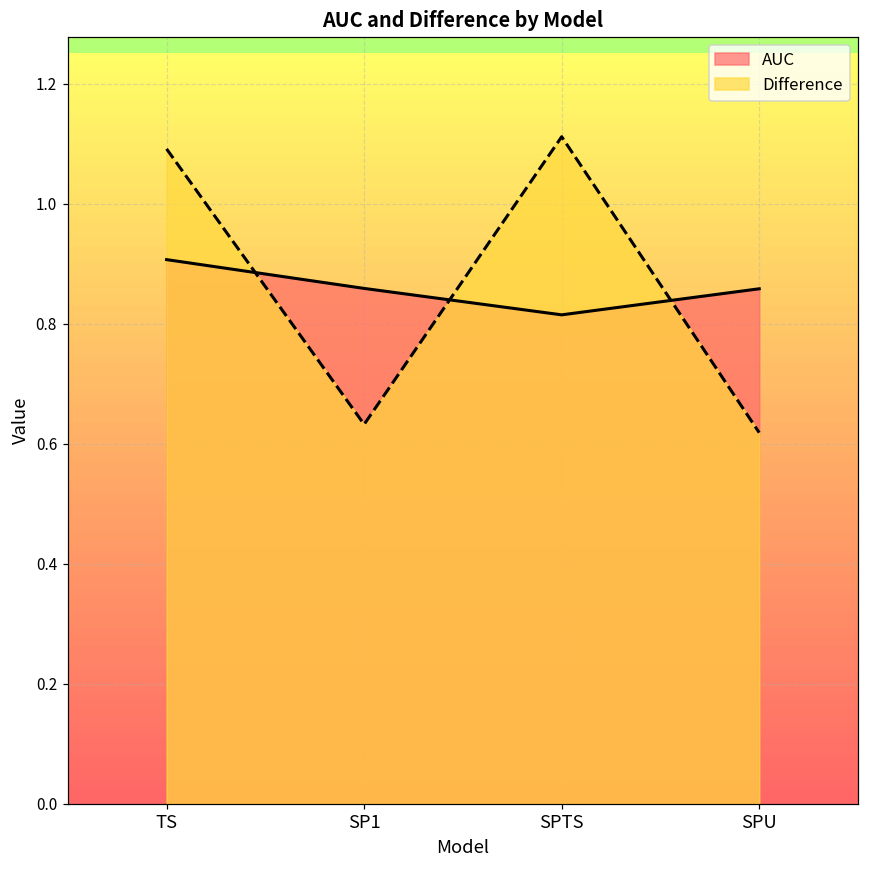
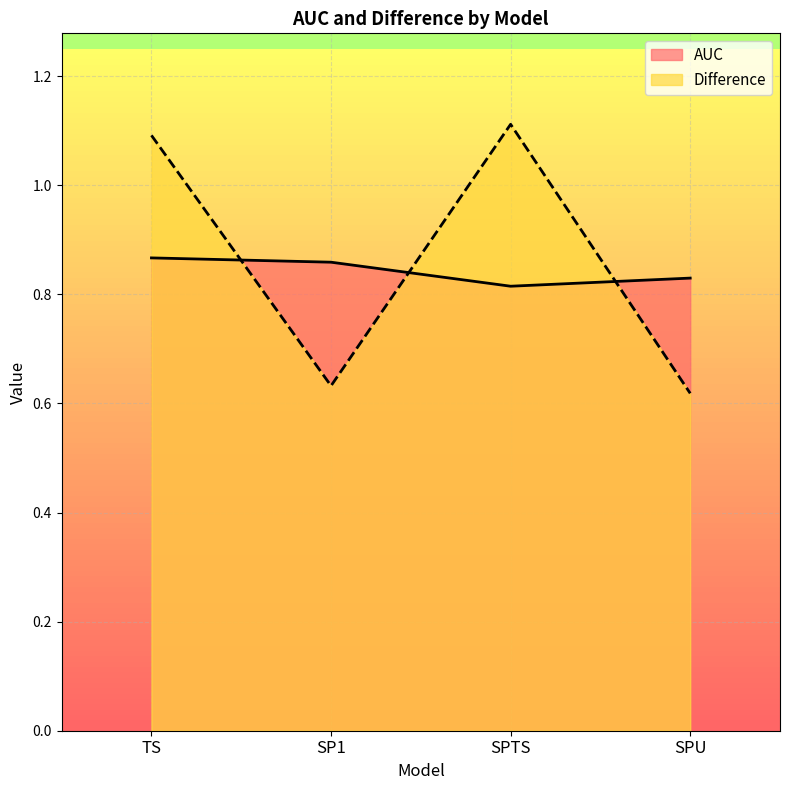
AUC, TS: 0.91 -> 0.87
AUC, SPU: 0.86 -> 0.83
